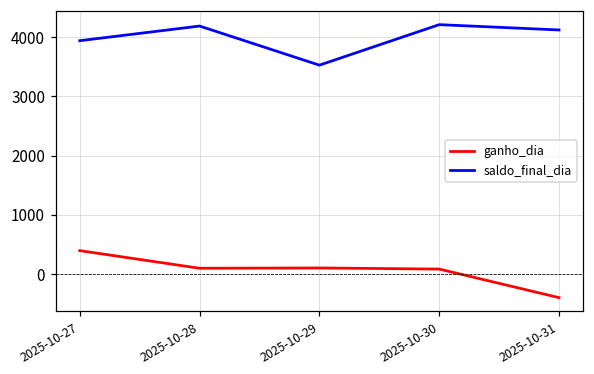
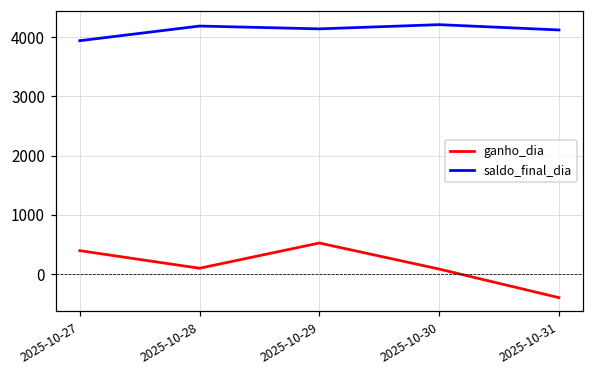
ganho_dia, 2025-10-29: 100 -> 500
saldo_final_dia, 2025-10-29: 3500 -> 4100
